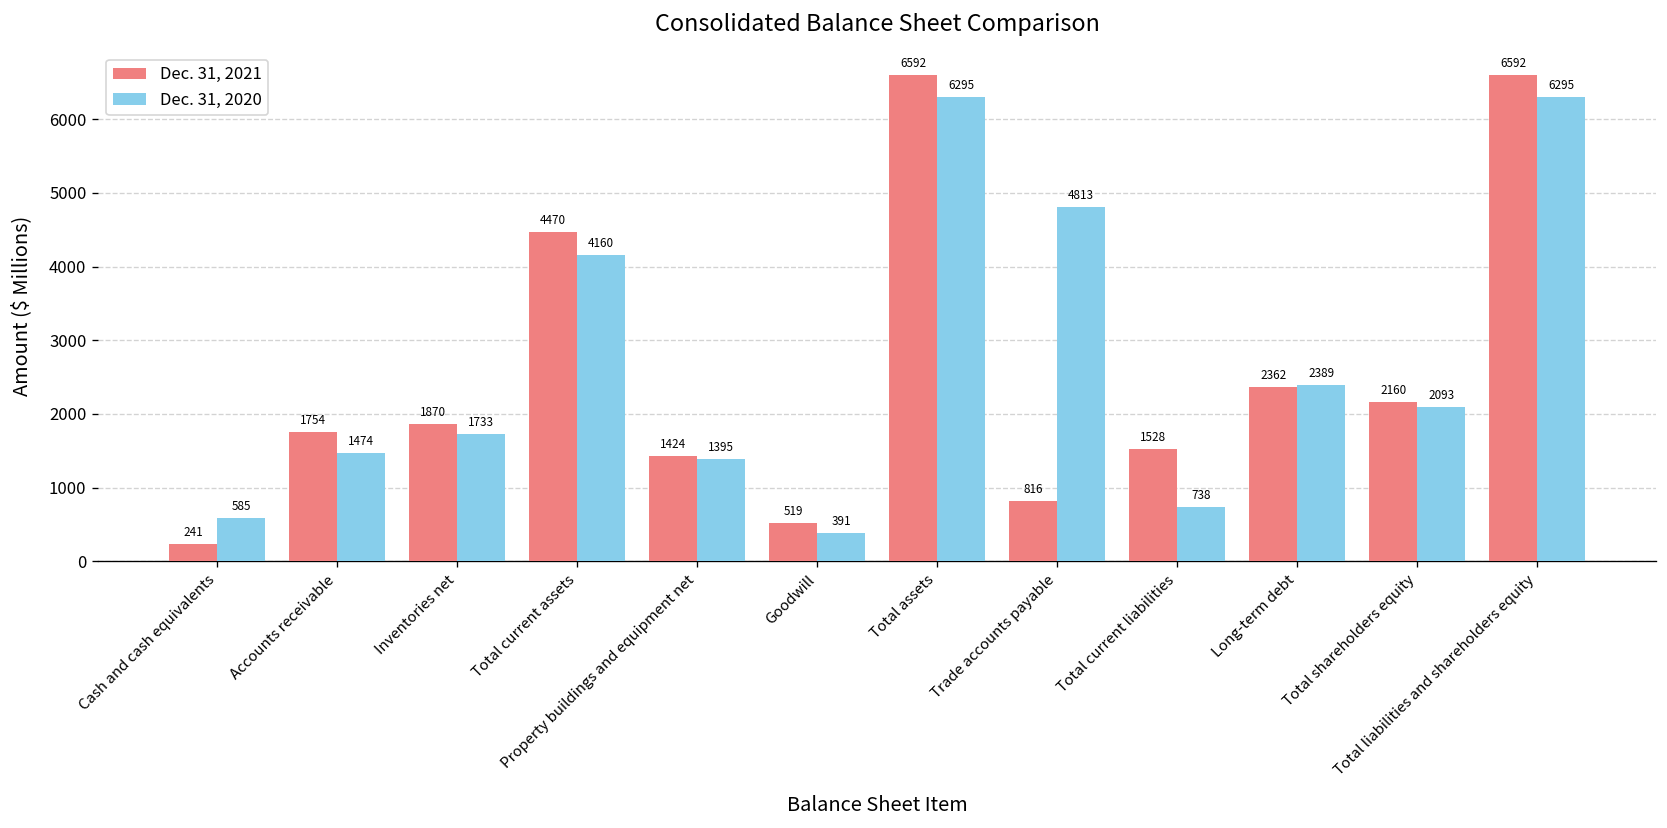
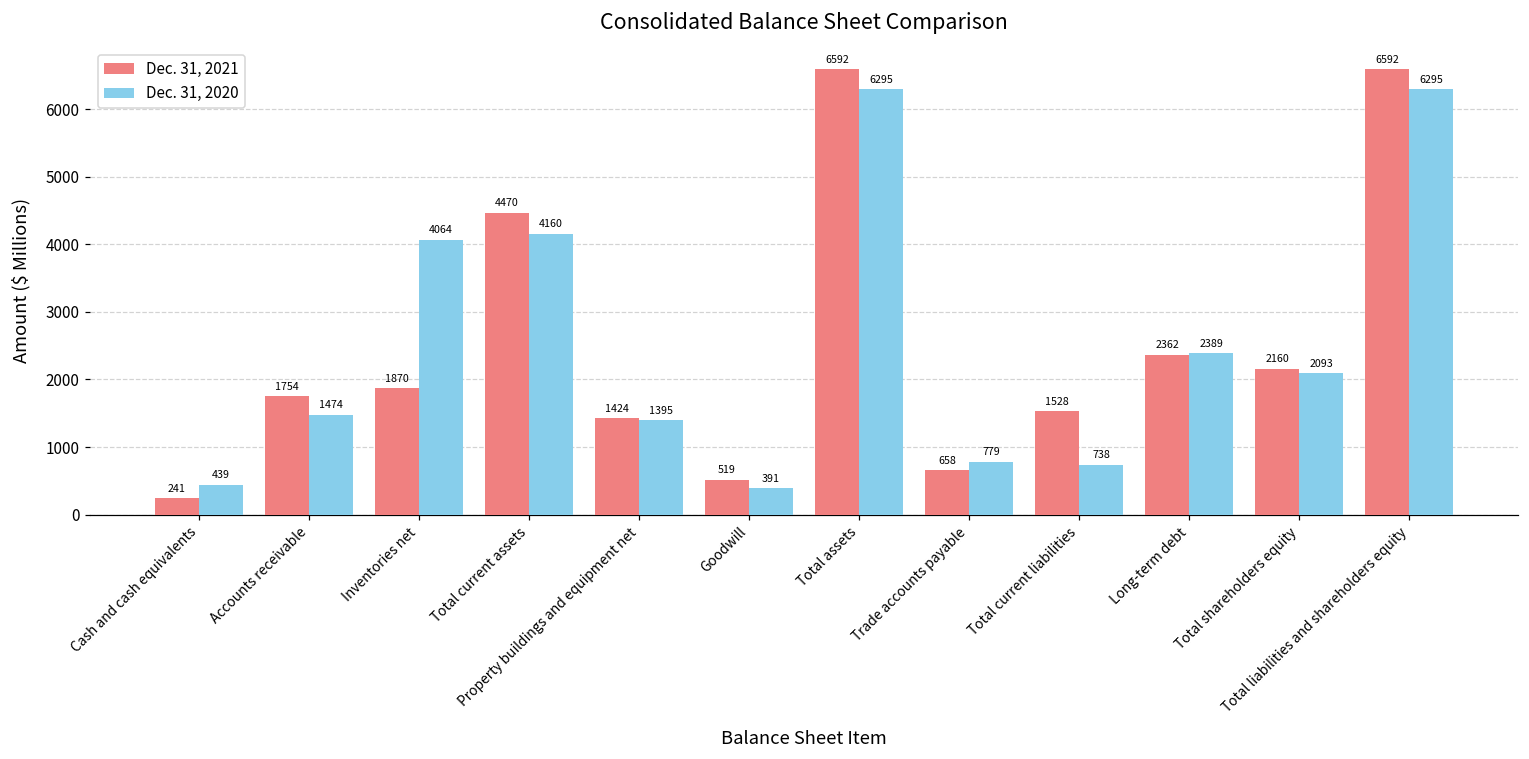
Dec. 31, 2020, Cash and cash equivalents: 585 -> 439
Dec. 31, 2020, Inventories net: 1733 -> 4064
Dec. 31, 2021, Trade accounts payable: 816 -> 658
Dec. 31, 2020, Trade accounts payable: 4813 -> 779
